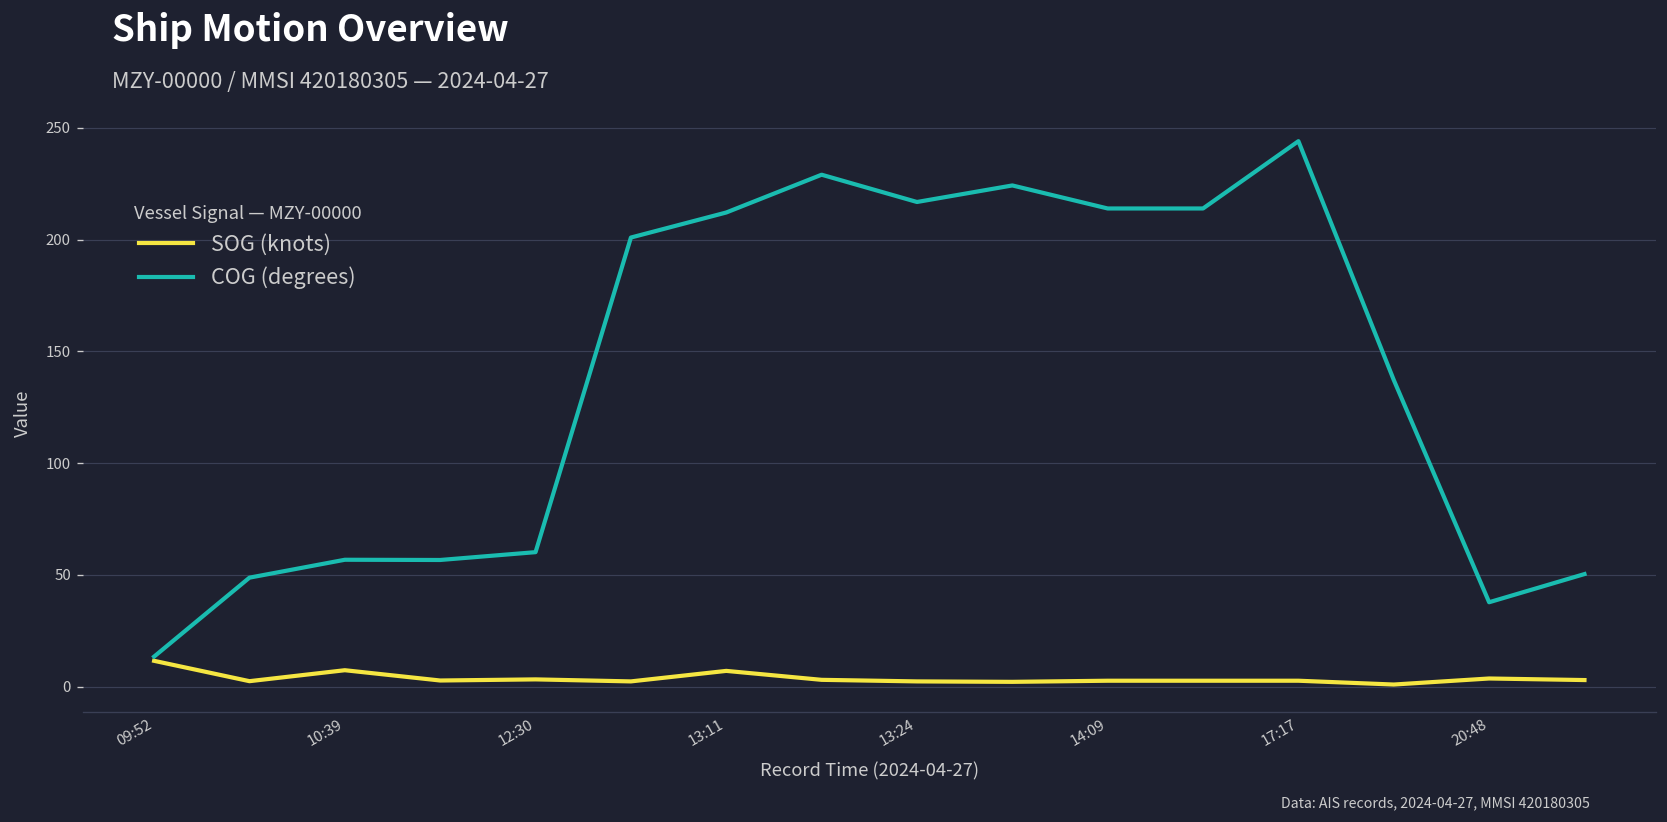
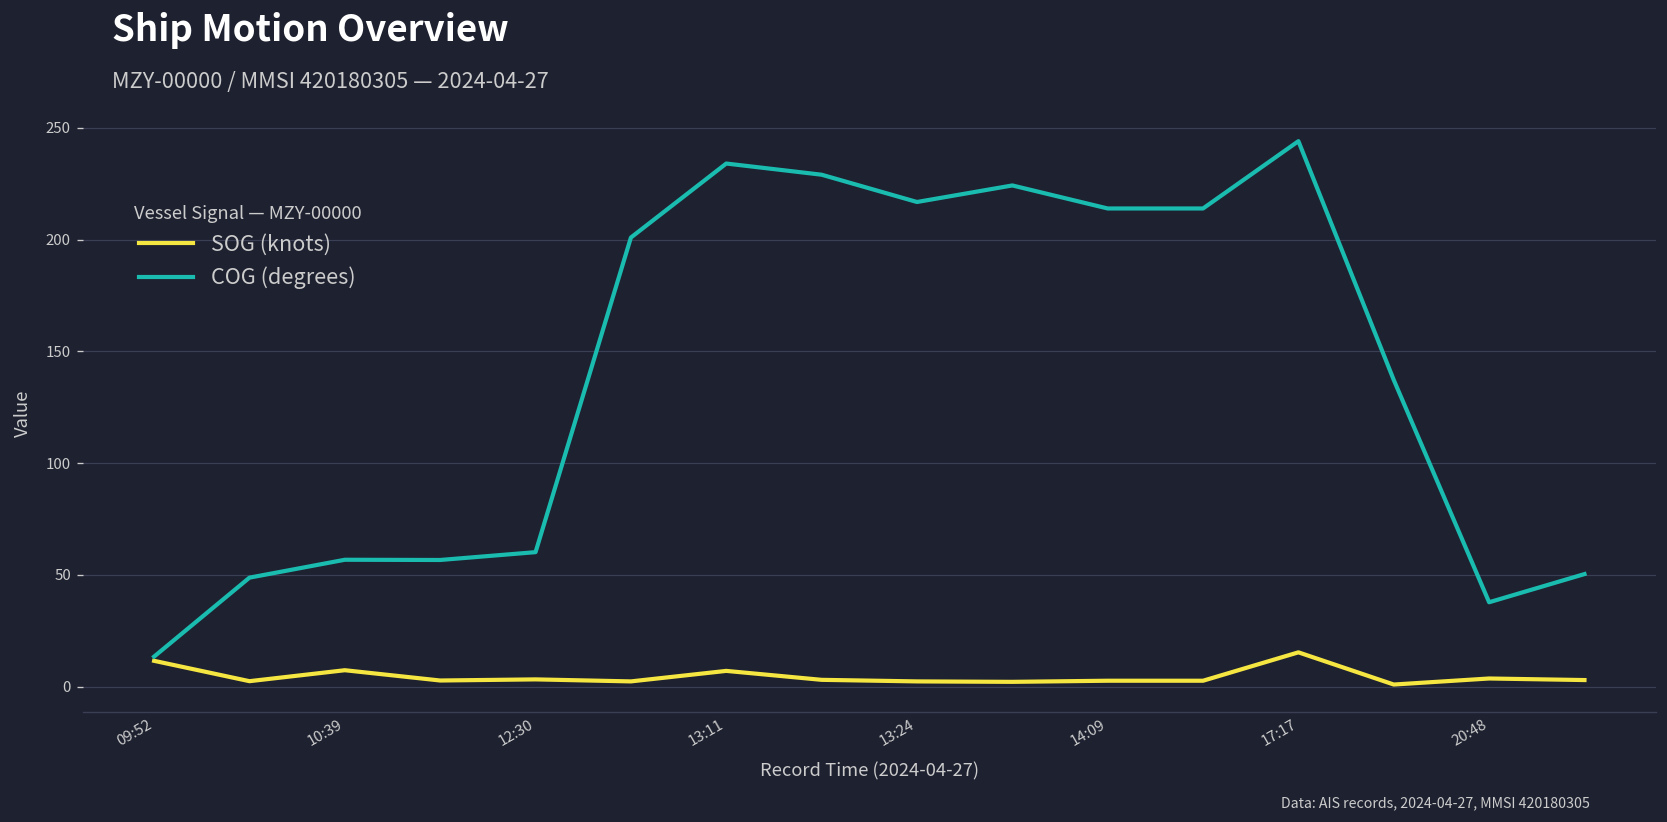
COG (degrees), 13:11: 212 -> 234
SOG (knots), 17:17: 3 -> 15
